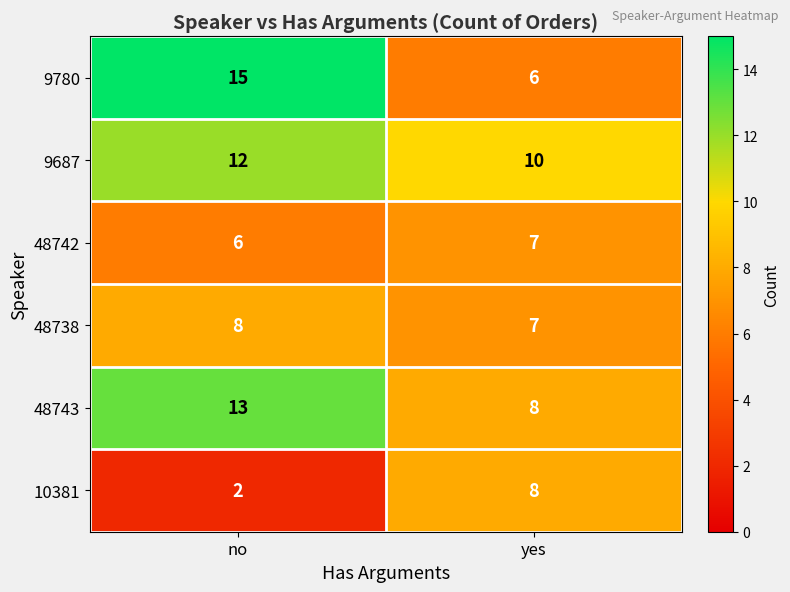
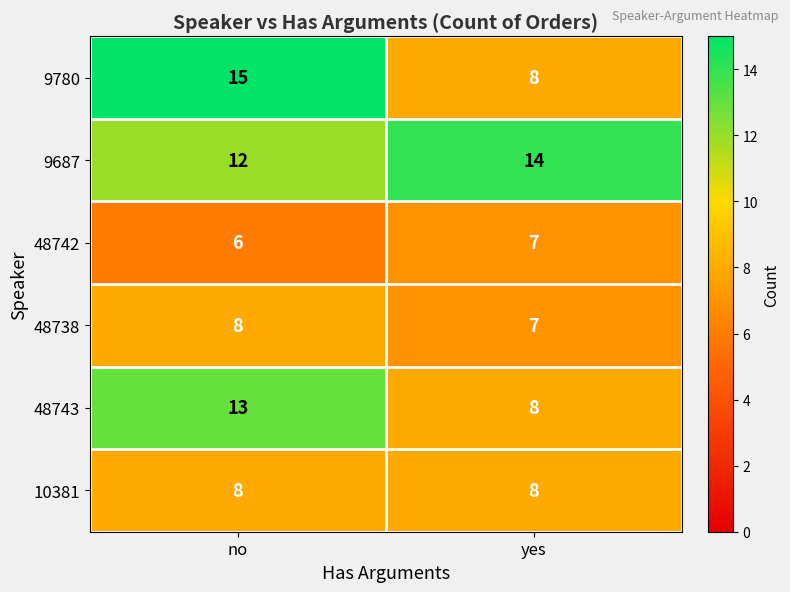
9780, yes: 6 -> 8
9687, yes: 10 -> 14
10381, no: 2 -> 8
